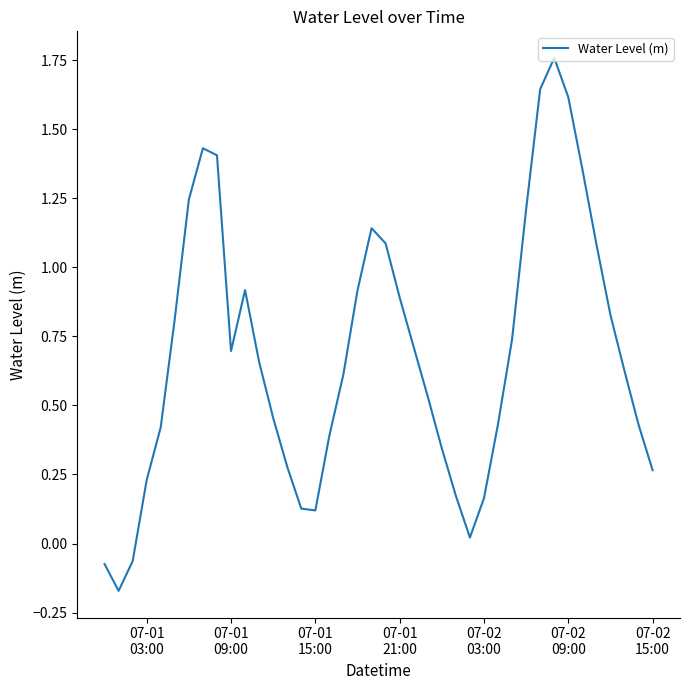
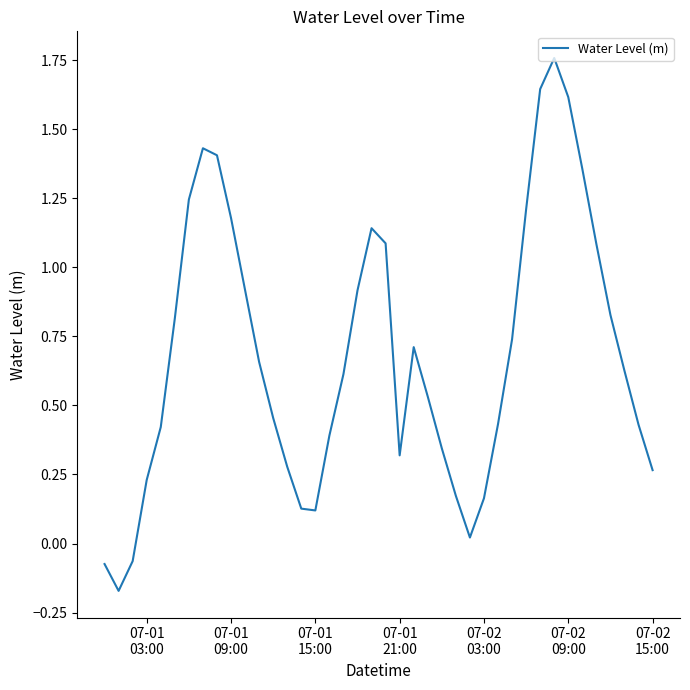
07-01 09:00: 0.70 -> 1.18
07-01 21:00: 0.89 -> 0.32
